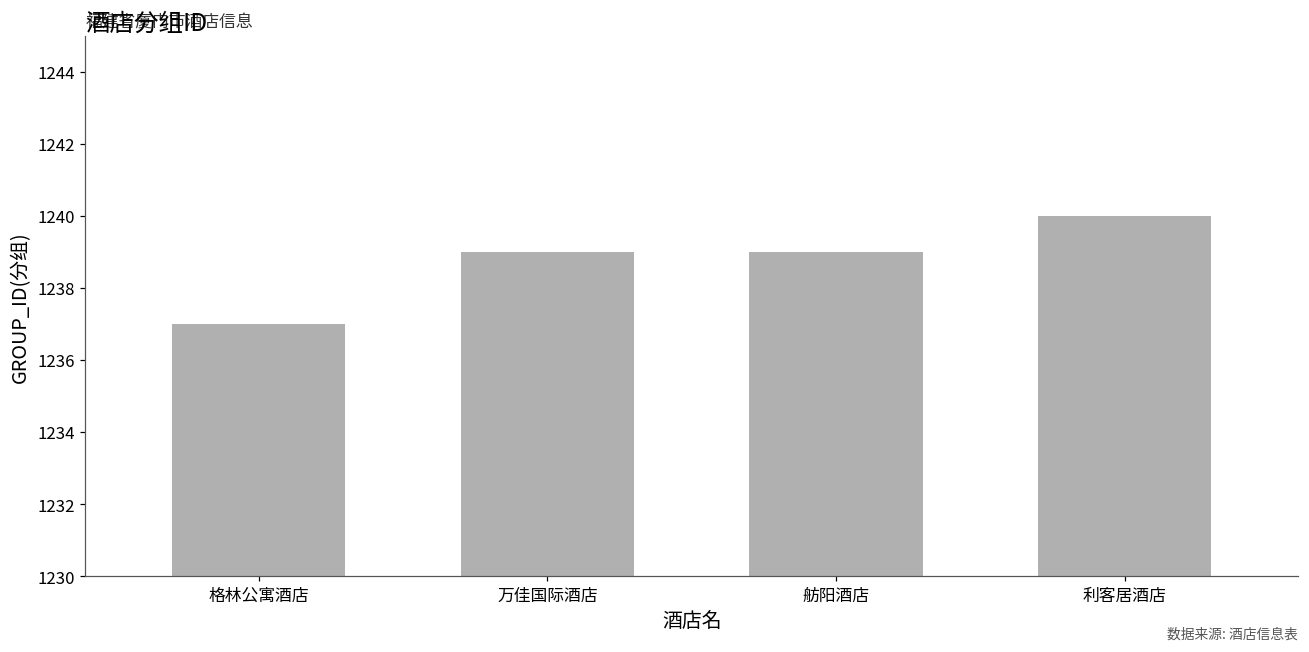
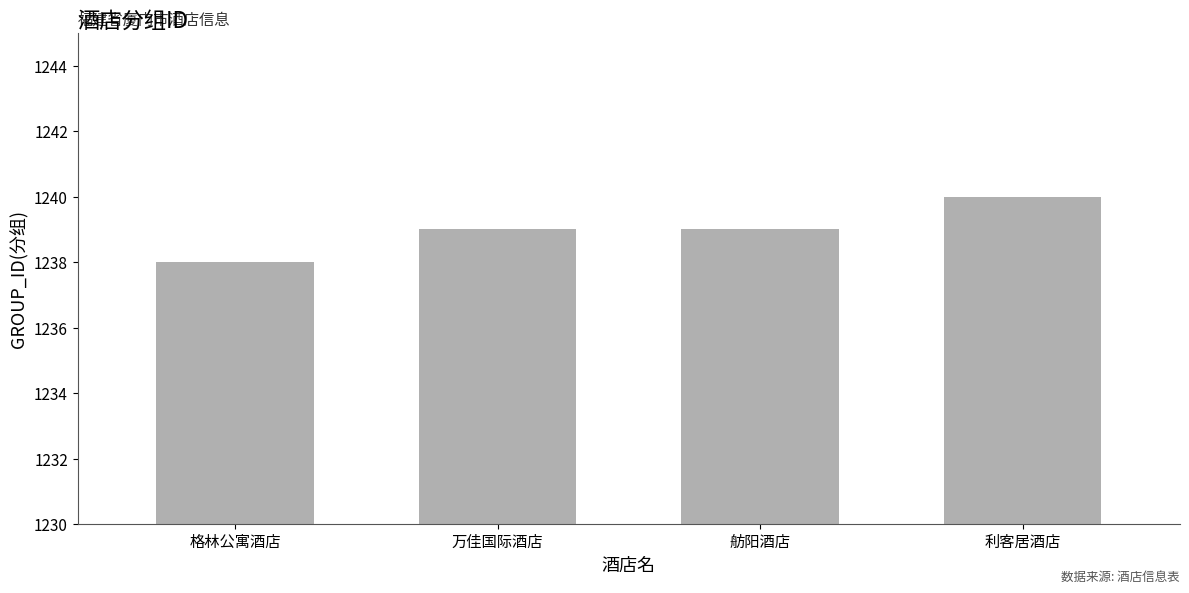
格林公寓酒店: 1237 -> 1238
